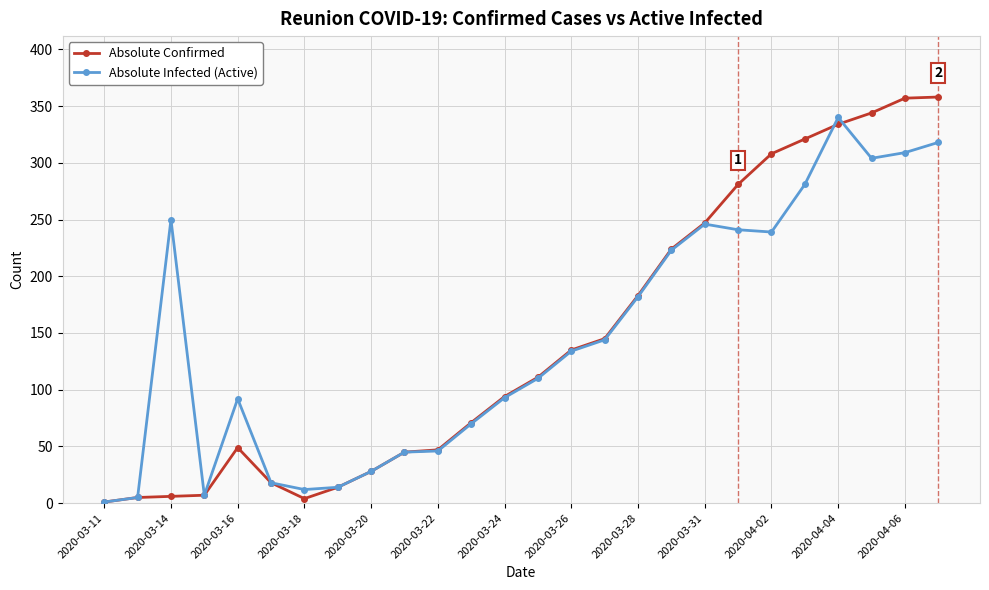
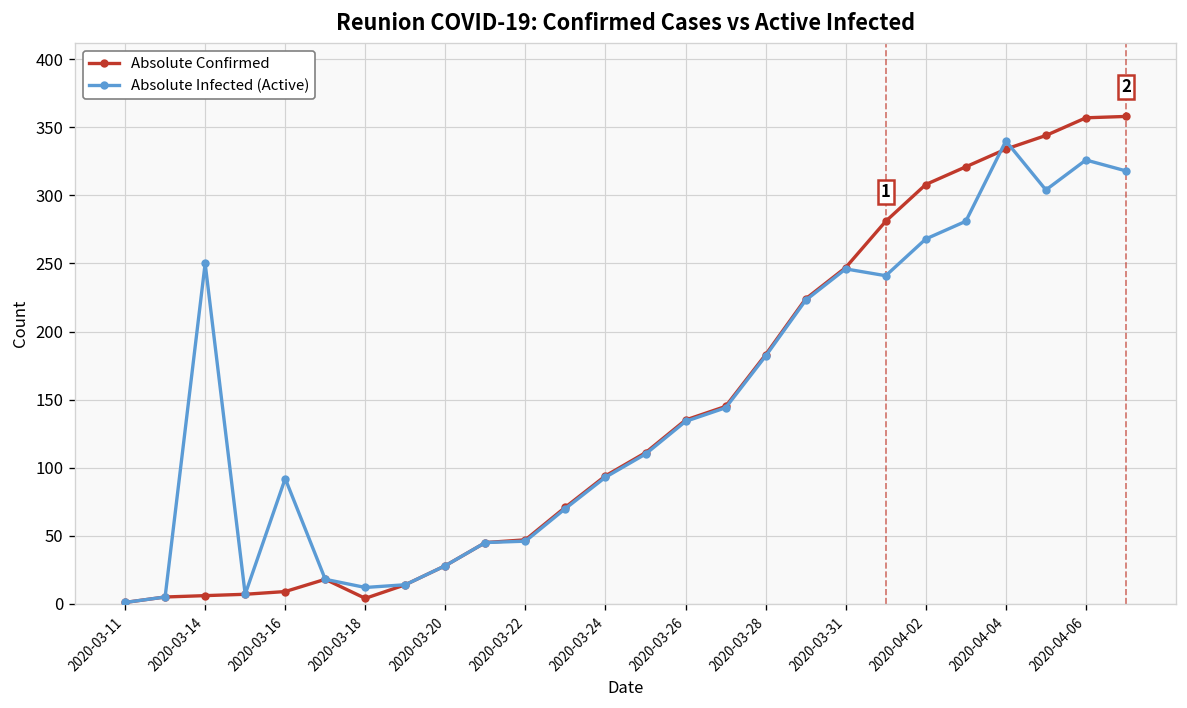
Absolute Confirmed, 2020-03-16: 49 -> 9
Absolute Infected (Active), 2020-04-02: 239 -> 268
Absolute Infected (Active), 2020-04-06: 309 -> 326
